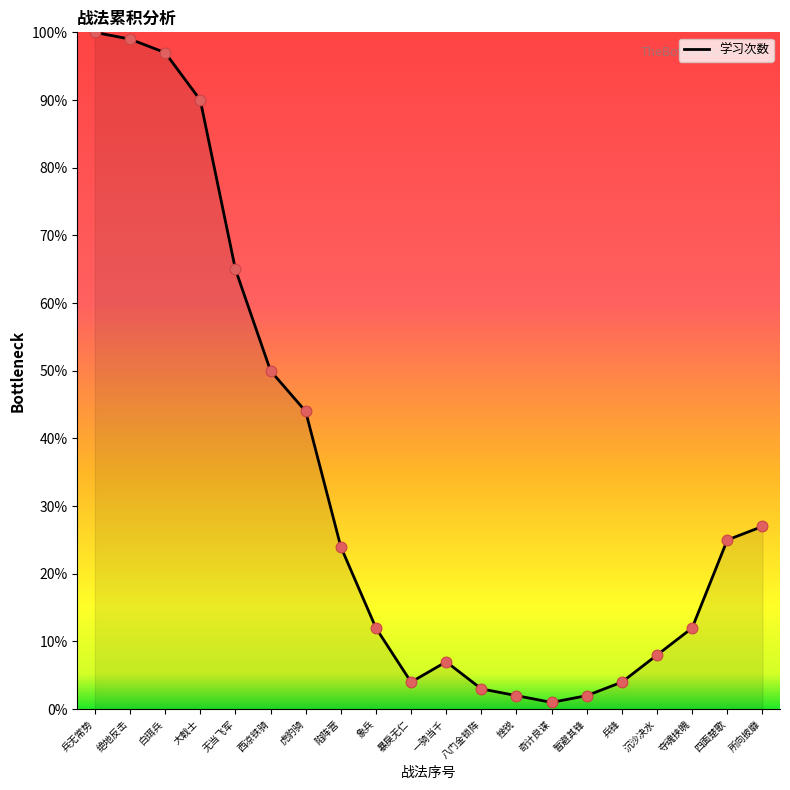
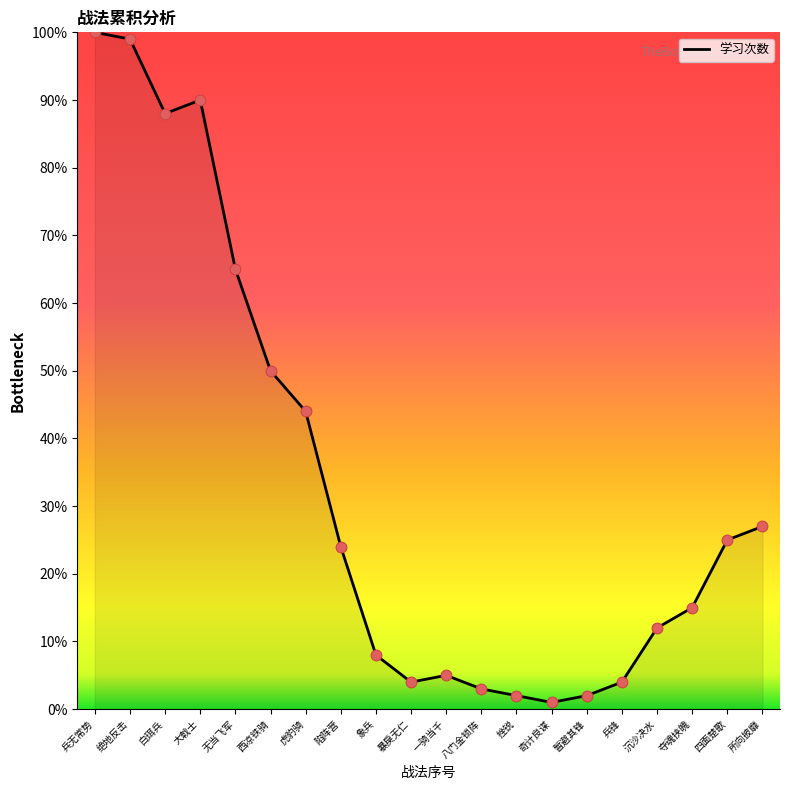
白珥兵: 97% -> 88%
象兵: 12% -> 8%
一骑当千: 7% -> 5%
沉沙决水: 8% -> 12%
夺魂挟魄: 12% -> 15%
